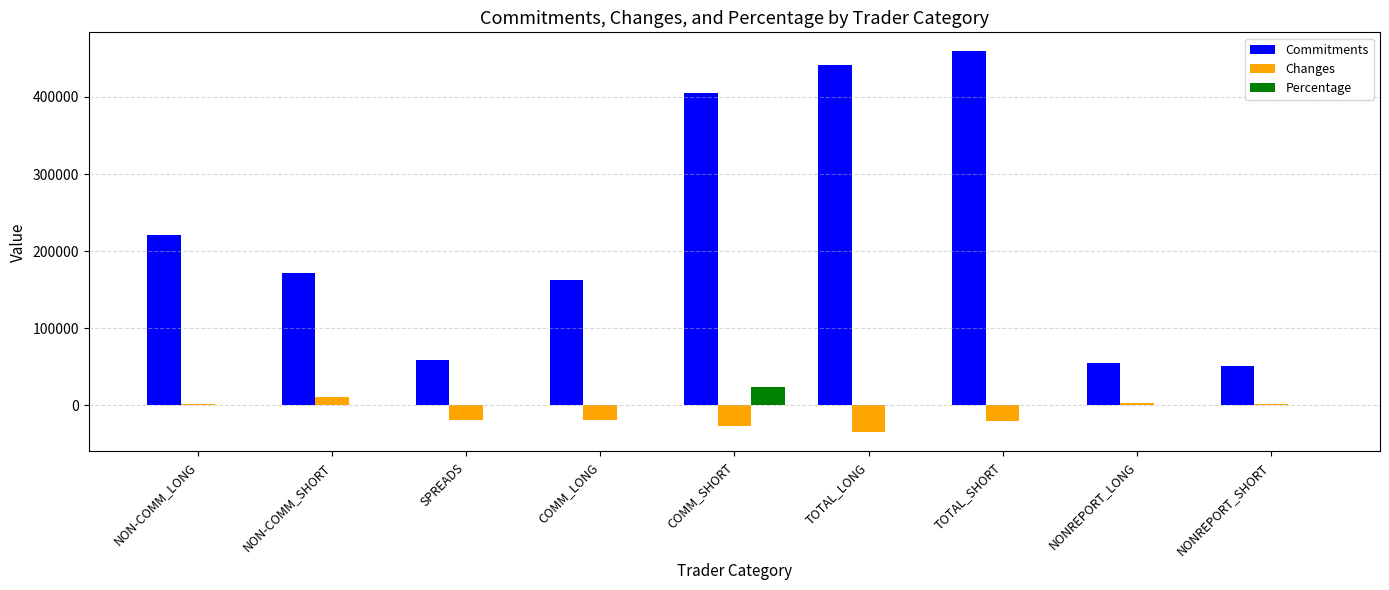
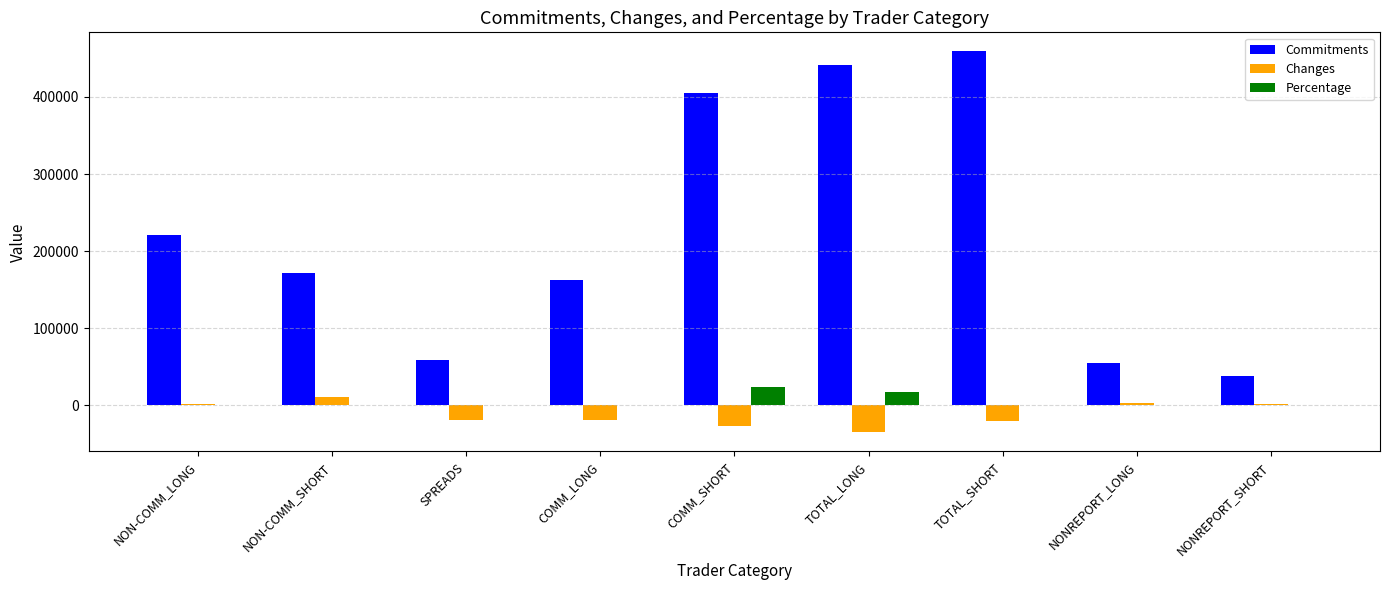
Percentage, TOTAL_LONG: 0 -> 20000
Commitments, NONREPORT_SHORT: 50000 -> 40000
